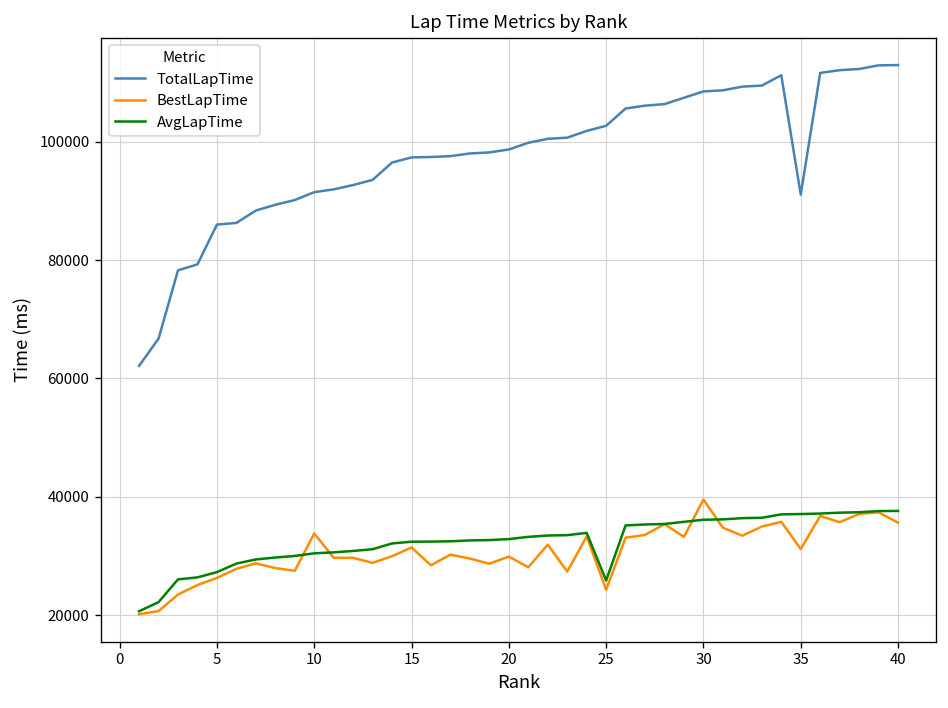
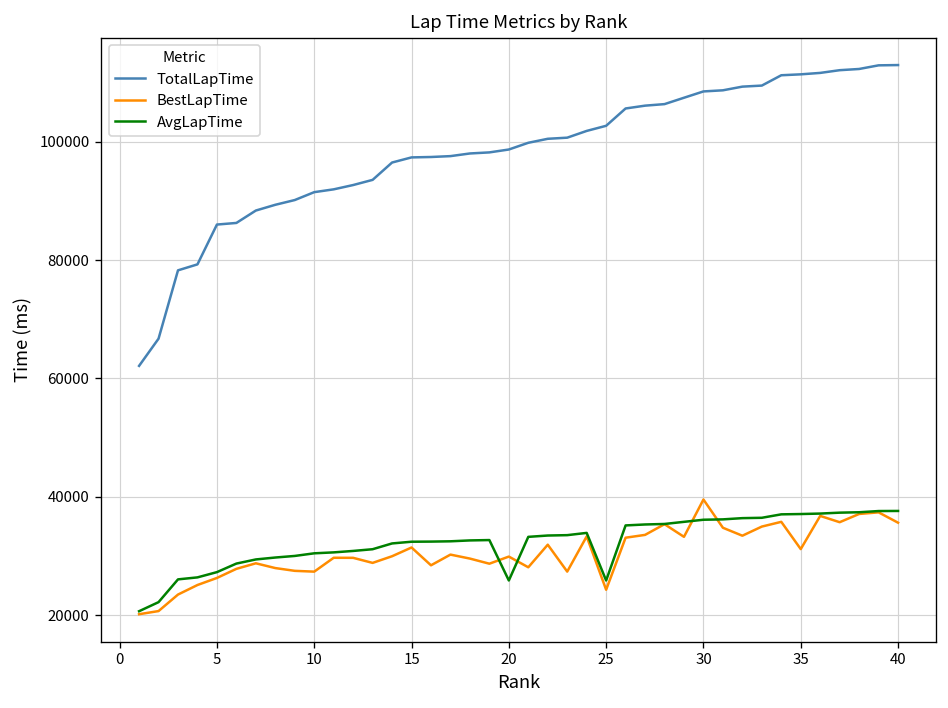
BestLapTime, 10: 34000 -> 27000
AvgLapTime, 20: 33000 -> 26000
TotalLapTime, 35: 91000 -> 111000
